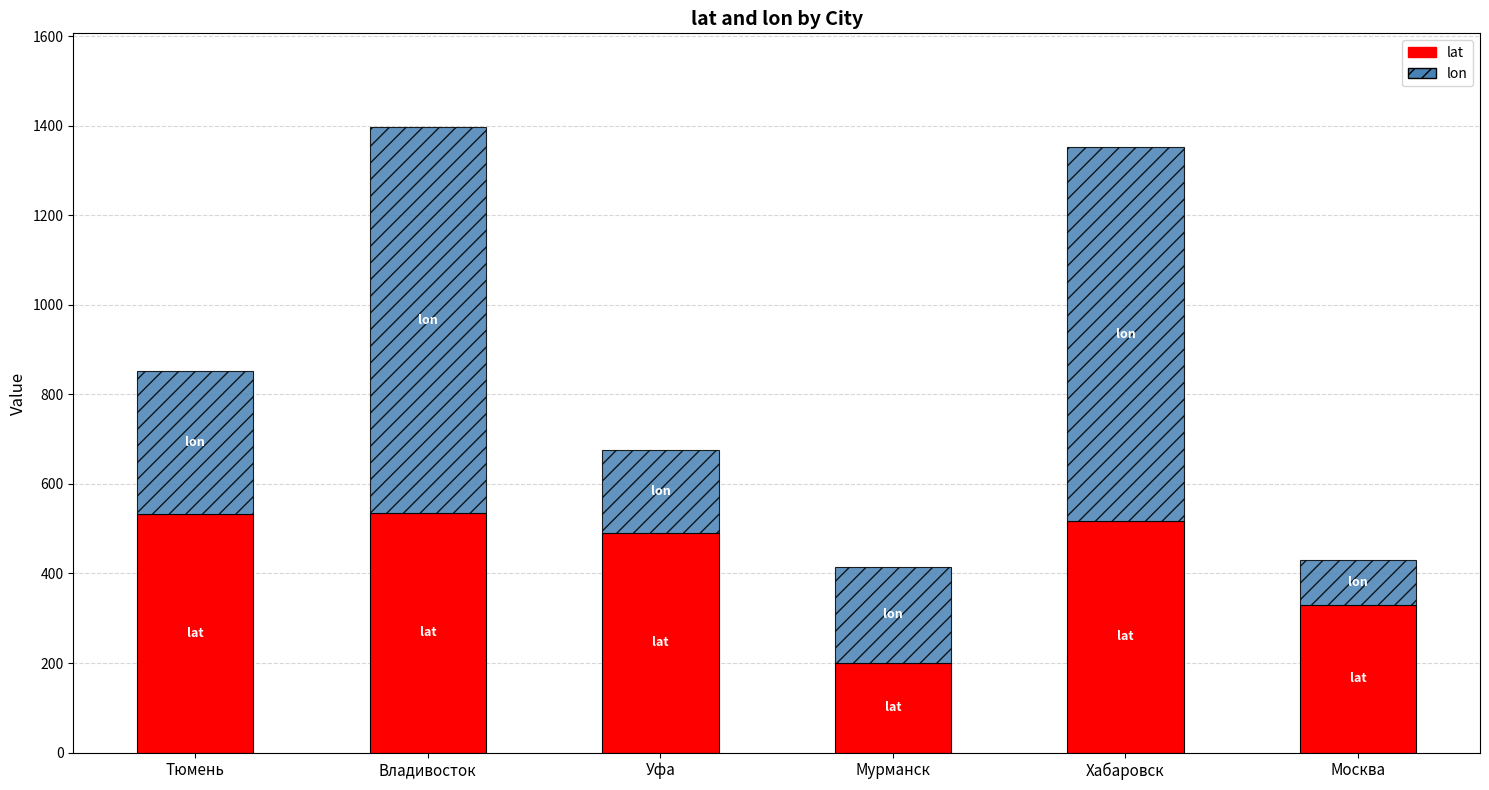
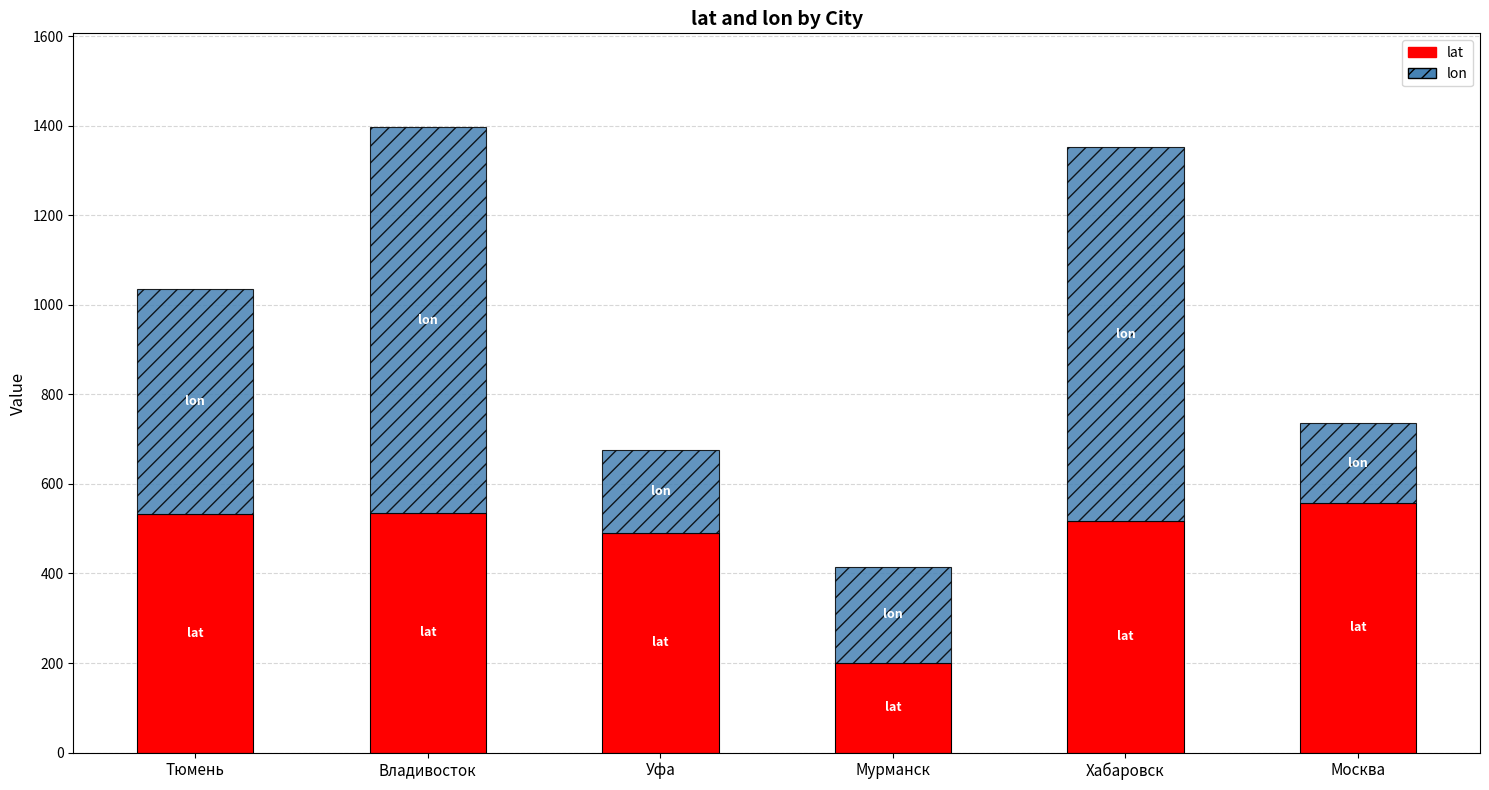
lon, Тюмень: 320 -> 500
lat, Москва: 330 -> 560
lon, Москва: 100 -> 180
